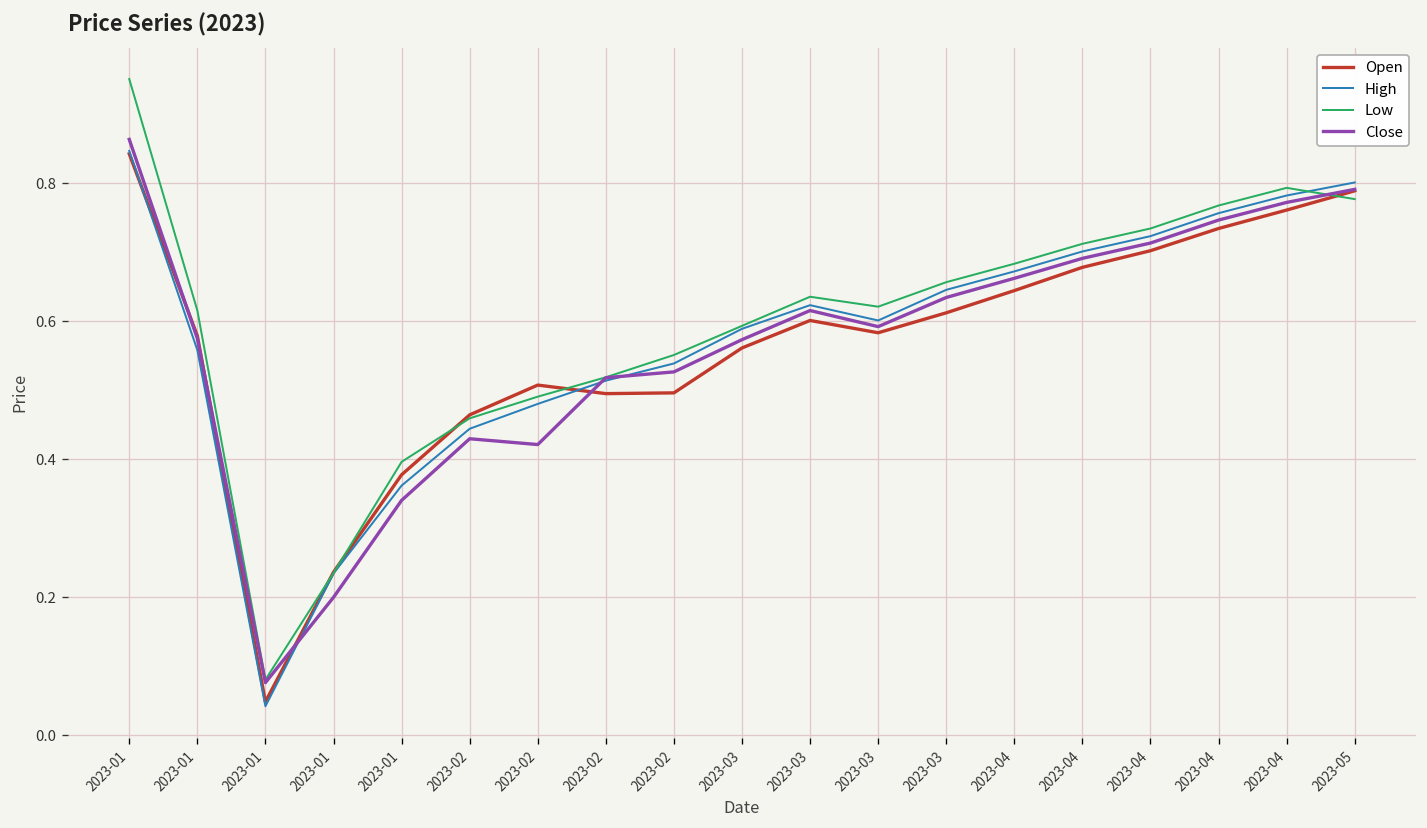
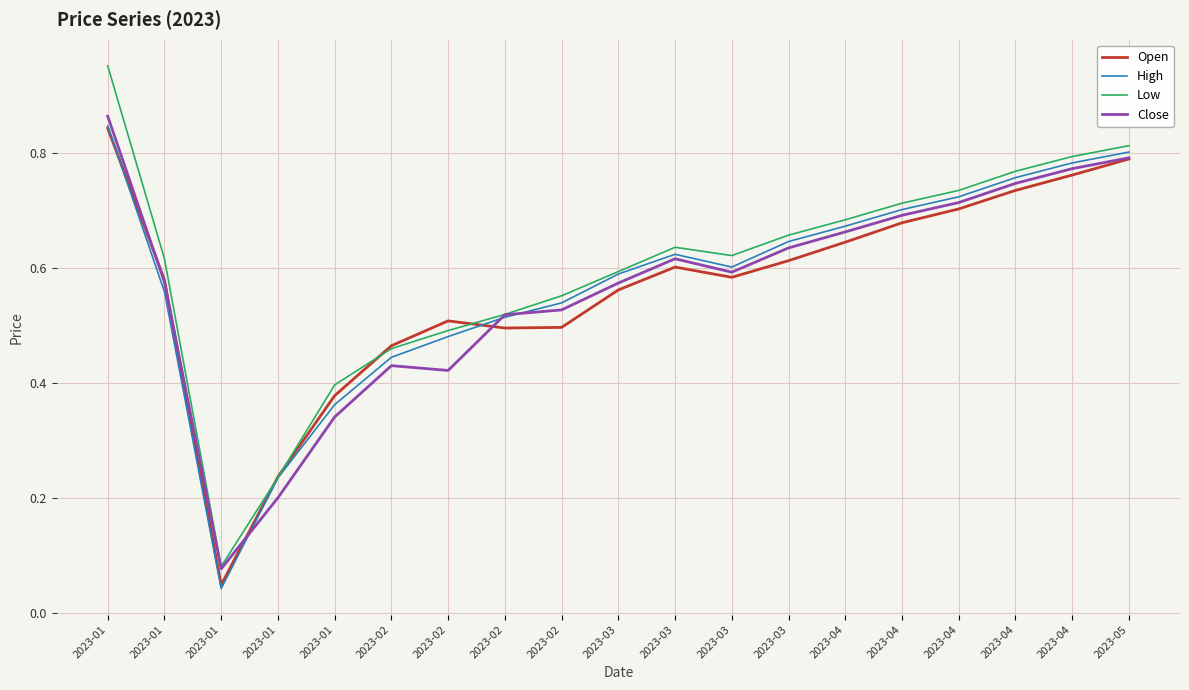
Low, 2023-05: 0.78 -> 0.81
